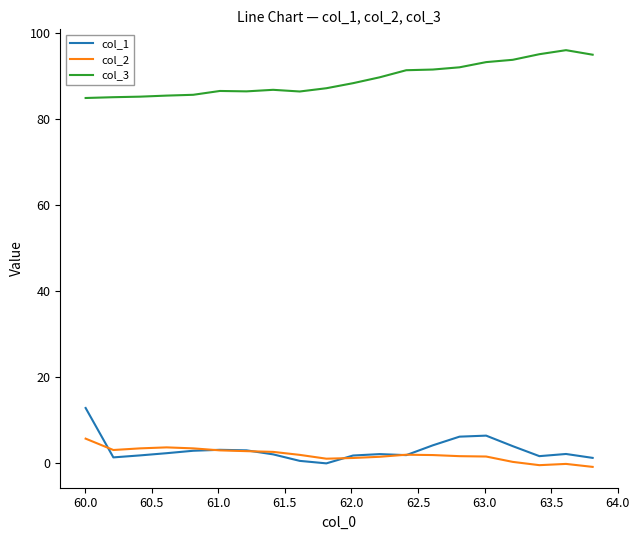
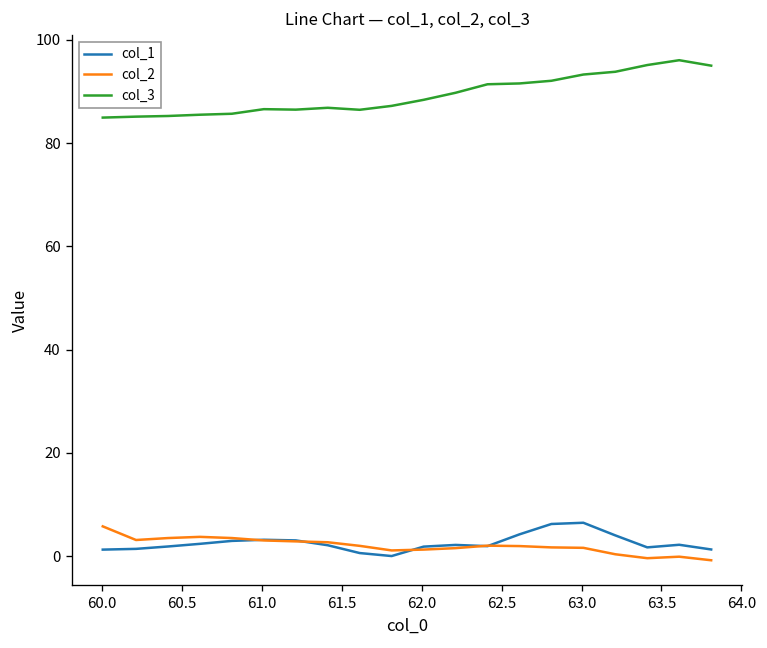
col_1, 60.0: 13 -> 1
